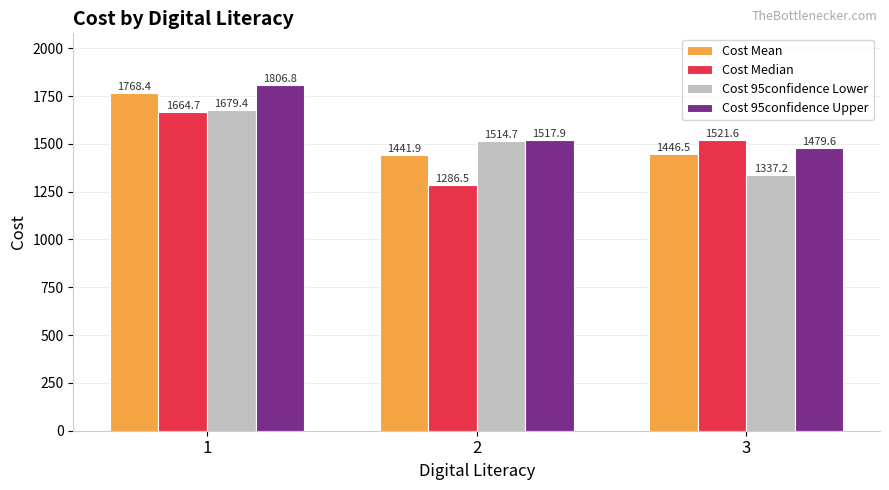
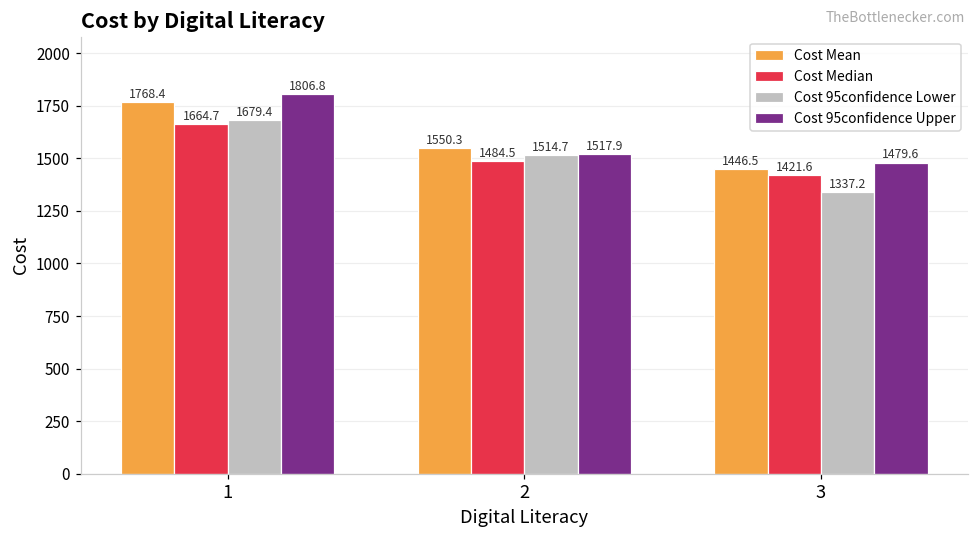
Cost Mean, 2: 1441.9 -> 1550.3
Cost Median, 2: 1286.5 -> 1484.5
Cost Median, 3: 1521.6 -> 1421.6
